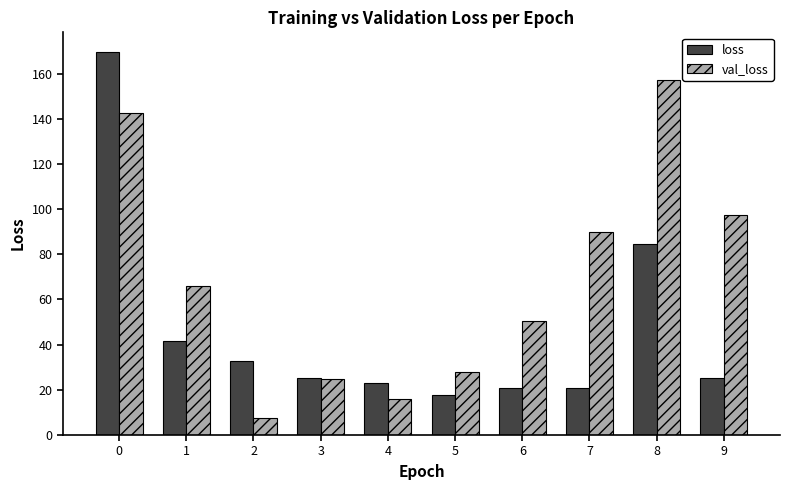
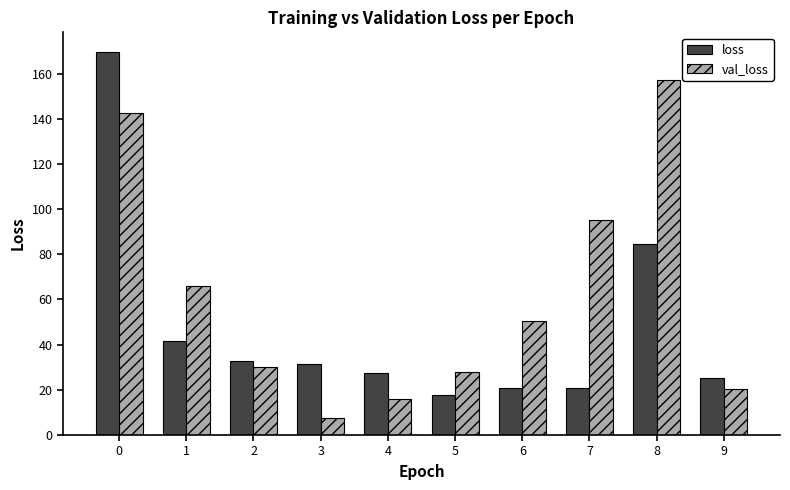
val_loss, 2: 8 -> 30
loss, 3: 25 -> 31
val_loss, 3: 25 -> 7
loss, 4: 23 -> 27
val_loss, 7: 90 -> 95
val_loss, 9: 98 -> 20
